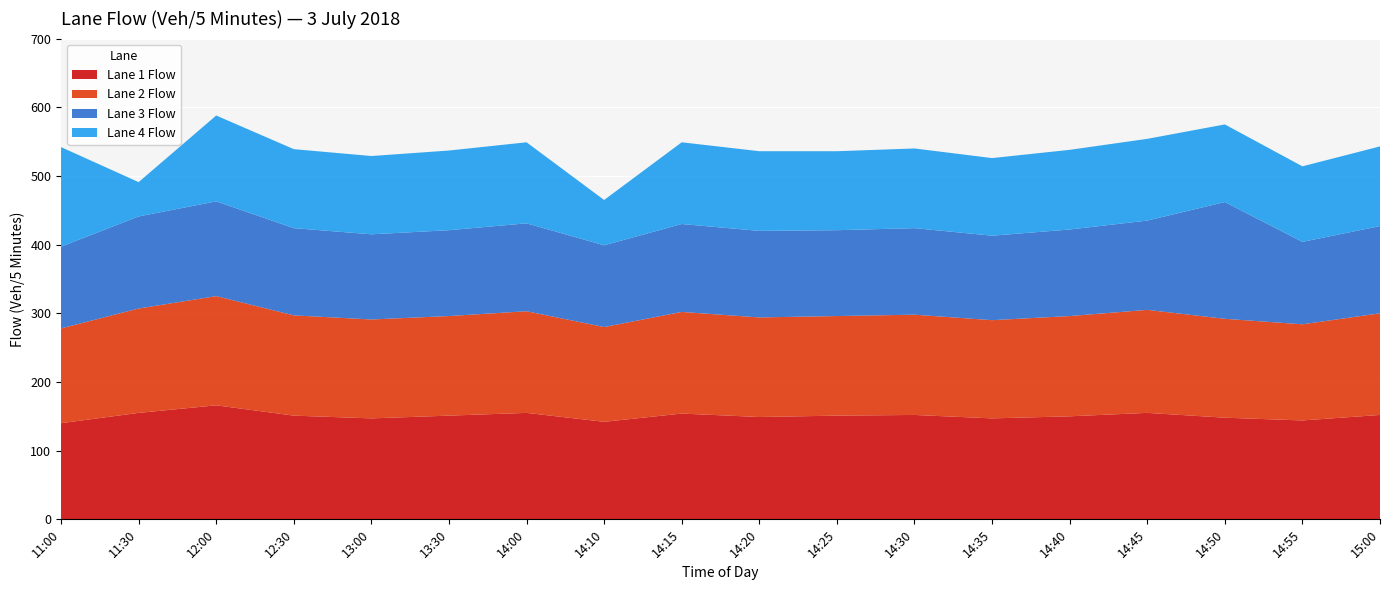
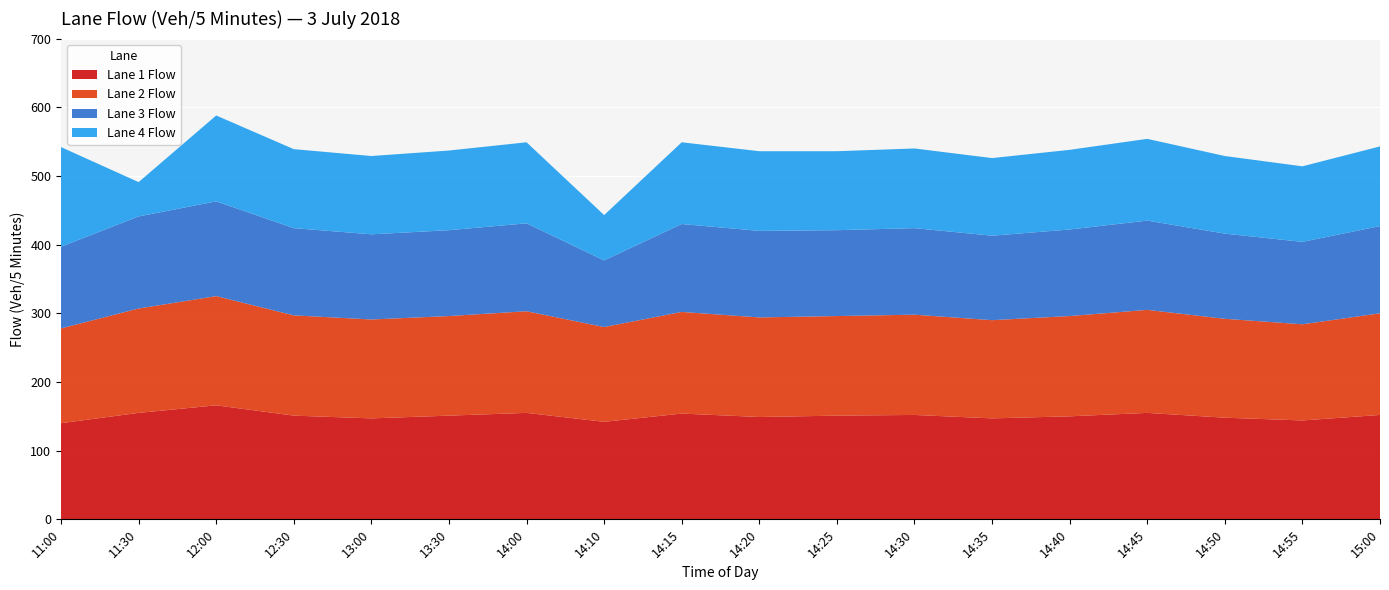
Lane 3 Flow, 14:10: 120 -> 100
Lane 3 Flow, 14:50: 170 -> 120
